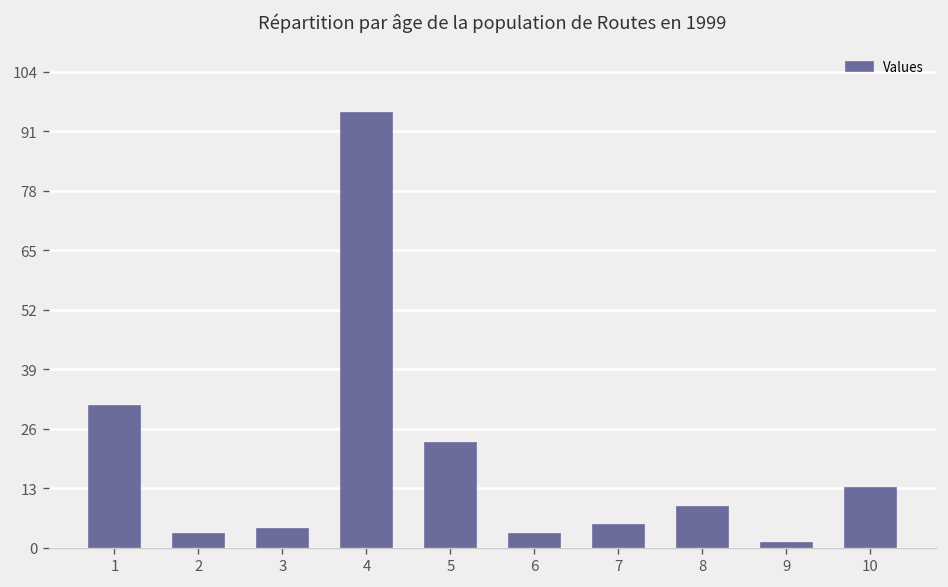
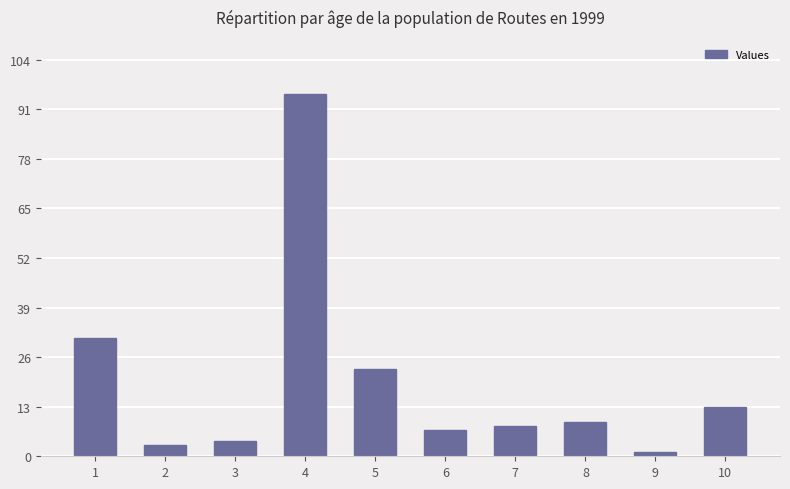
6: 3 -> 7
7: 5 -> 8
